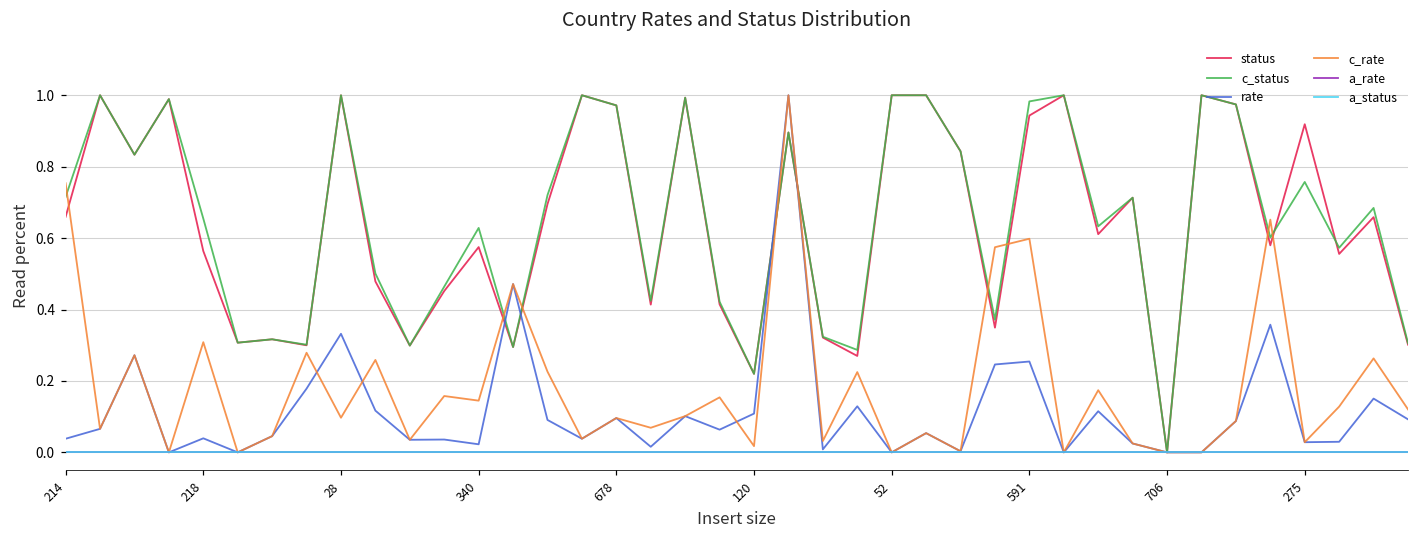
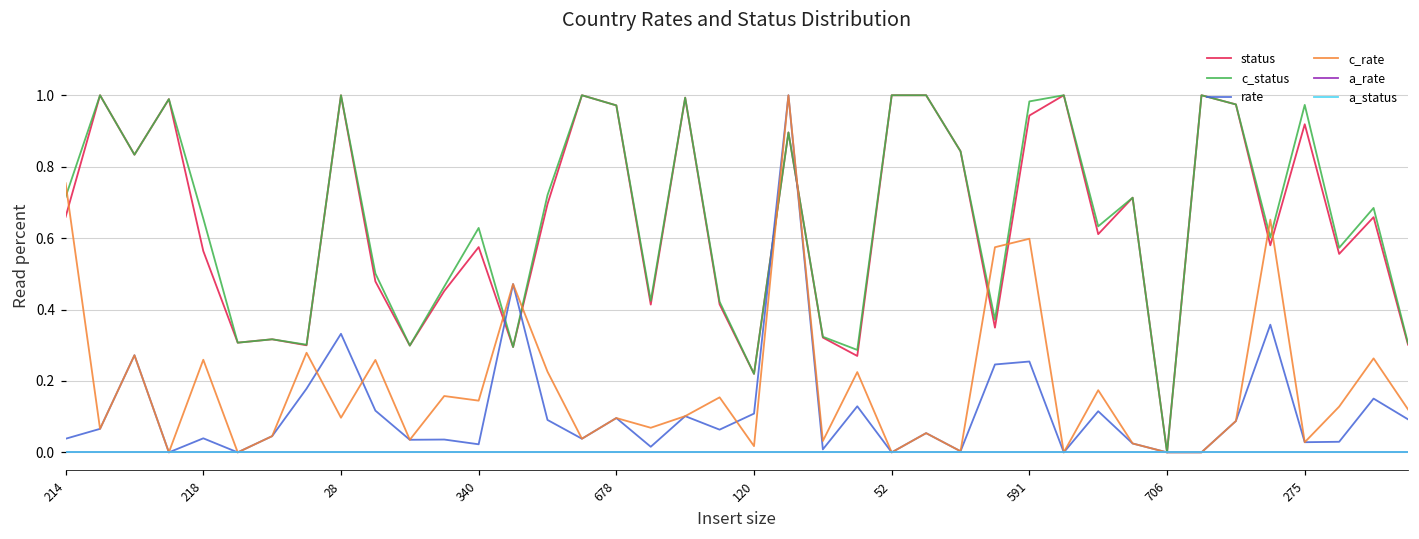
c_rate, 218: 0.31 -> 0.26
c_status, 275: 0.76 -> 0.97
